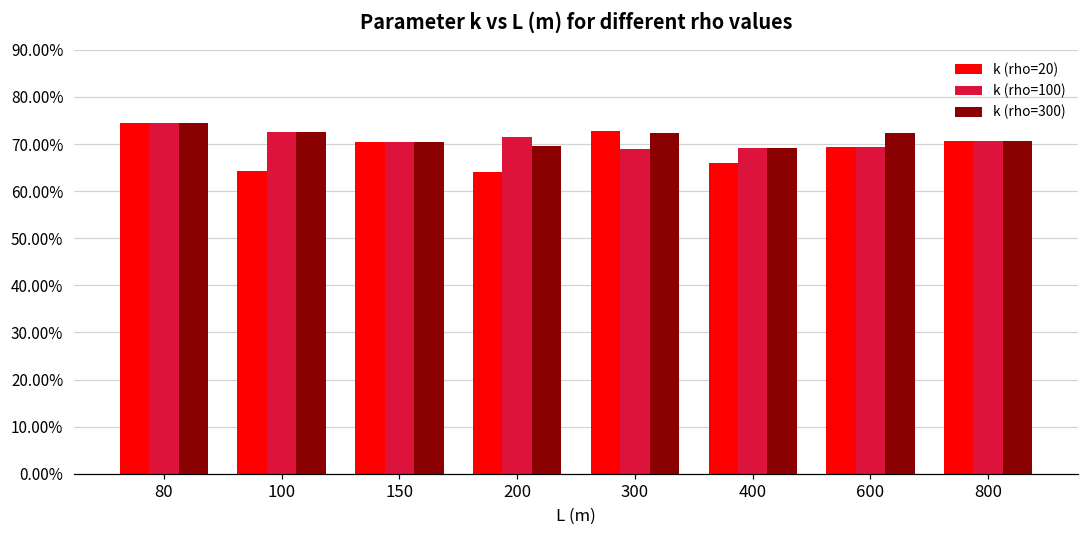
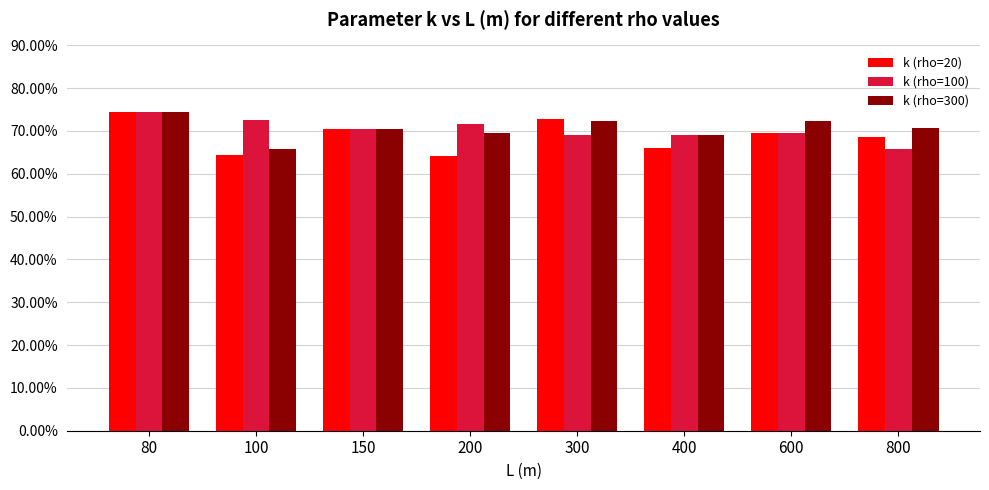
k (rho=300), 100: 73% -> 66%
k (rho=20), 800: 71% -> 69%
k (rho=100), 800: 71% -> 66%
